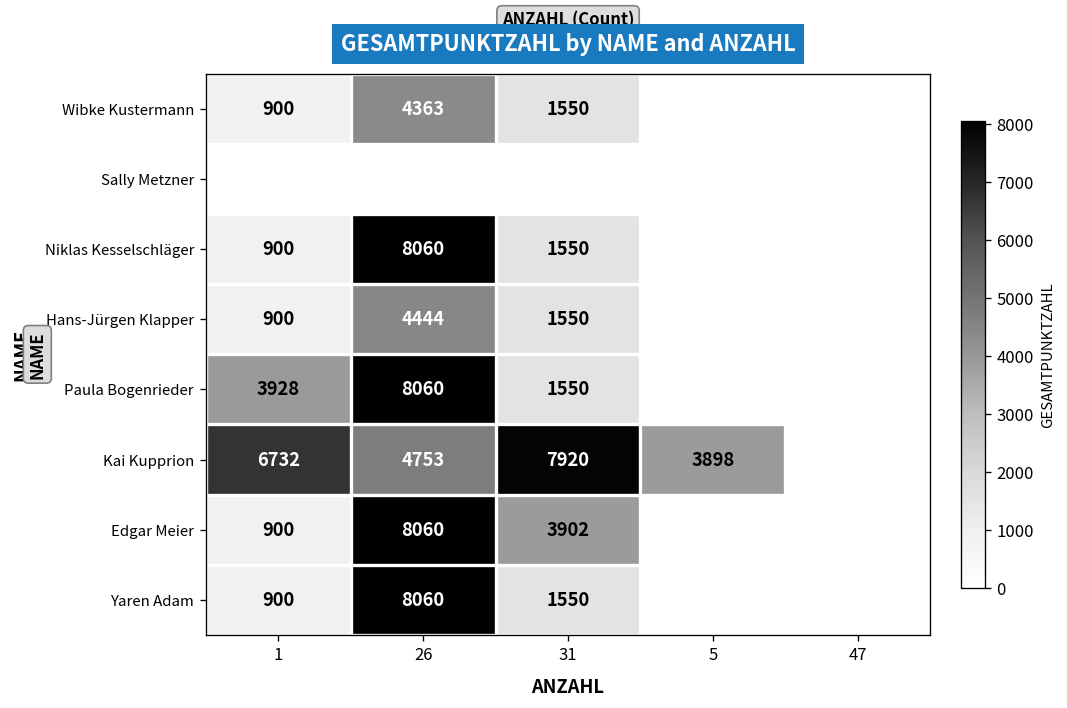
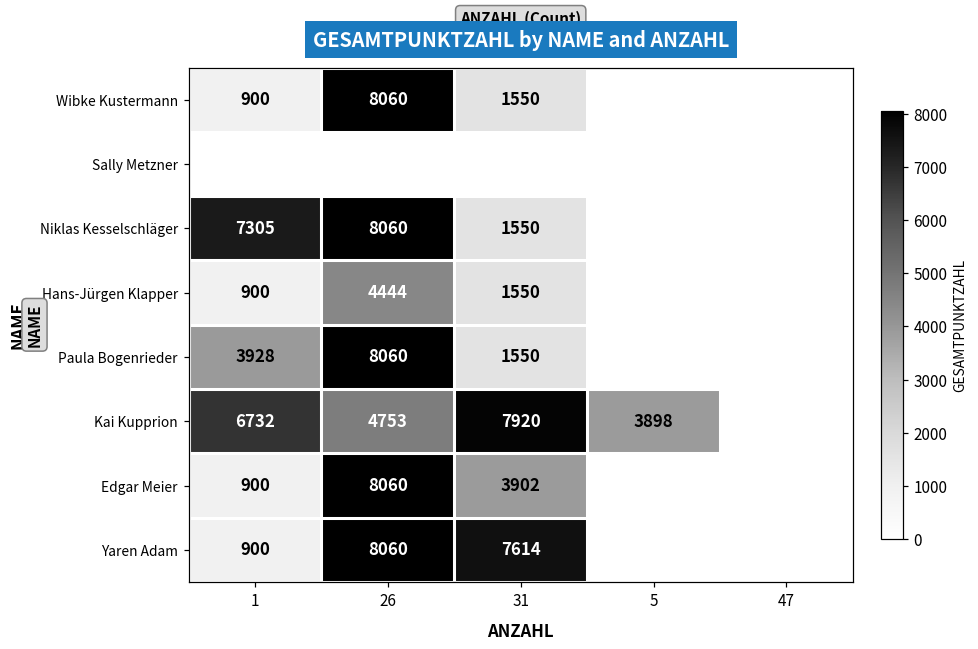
Wibke Kustermann, 26: 4363 -> 8060
Niklas Kesselschläger, 1: 900 -> 7305
Yaren Adam, 31: 1550 -> 7614
